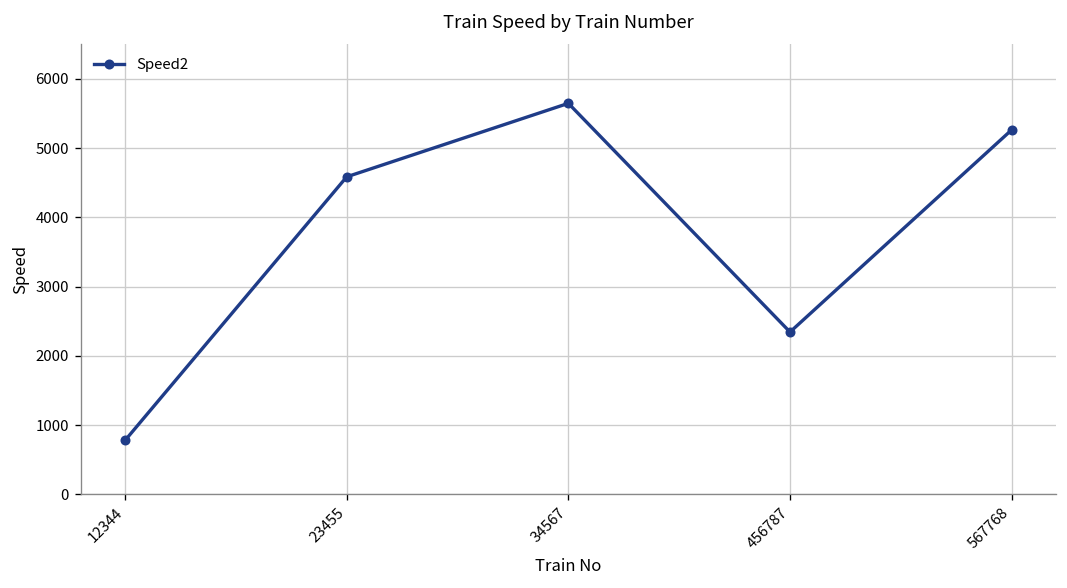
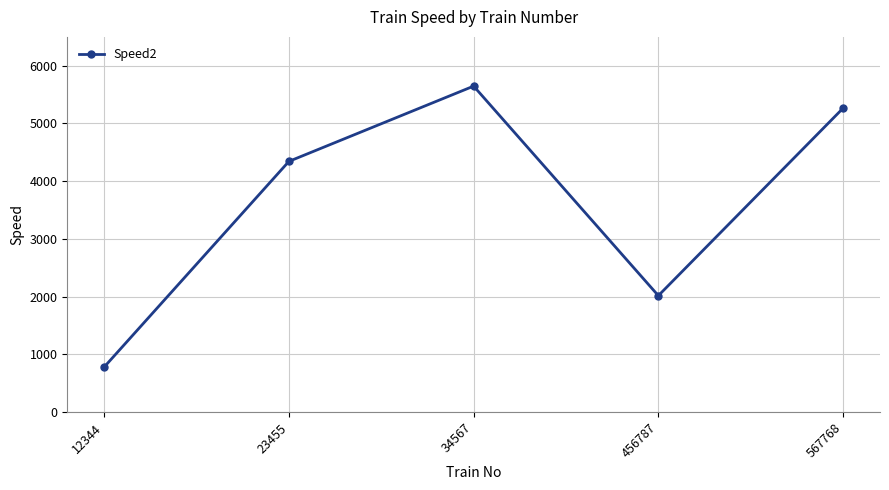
23455: 4600 -> 4300
456787: 2300 -> 2000
